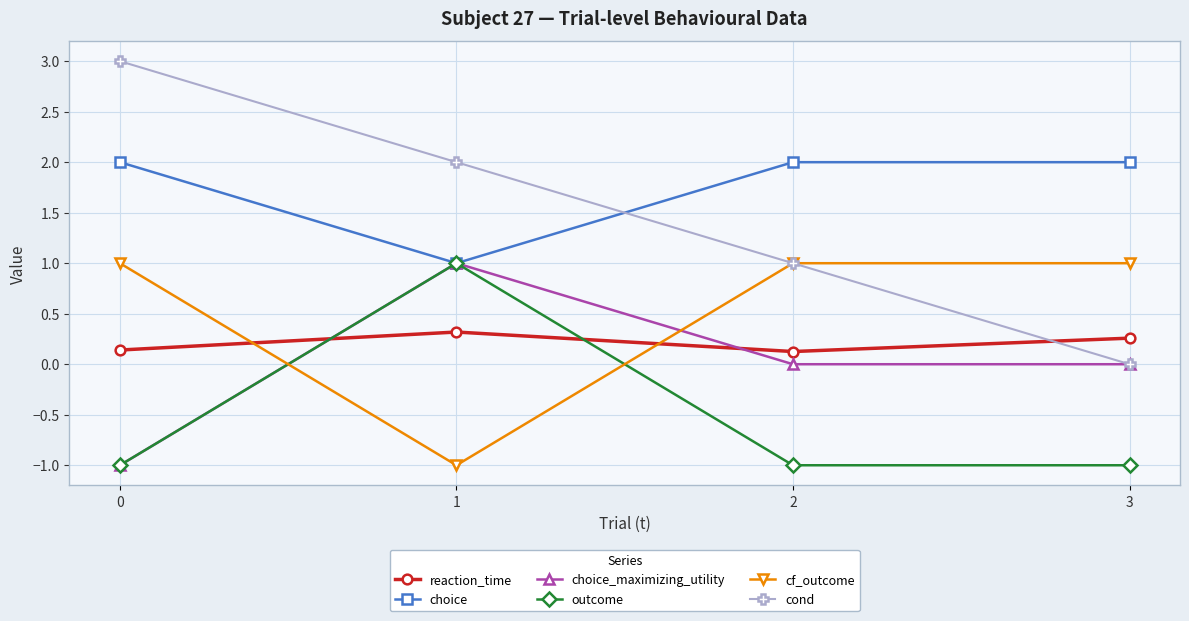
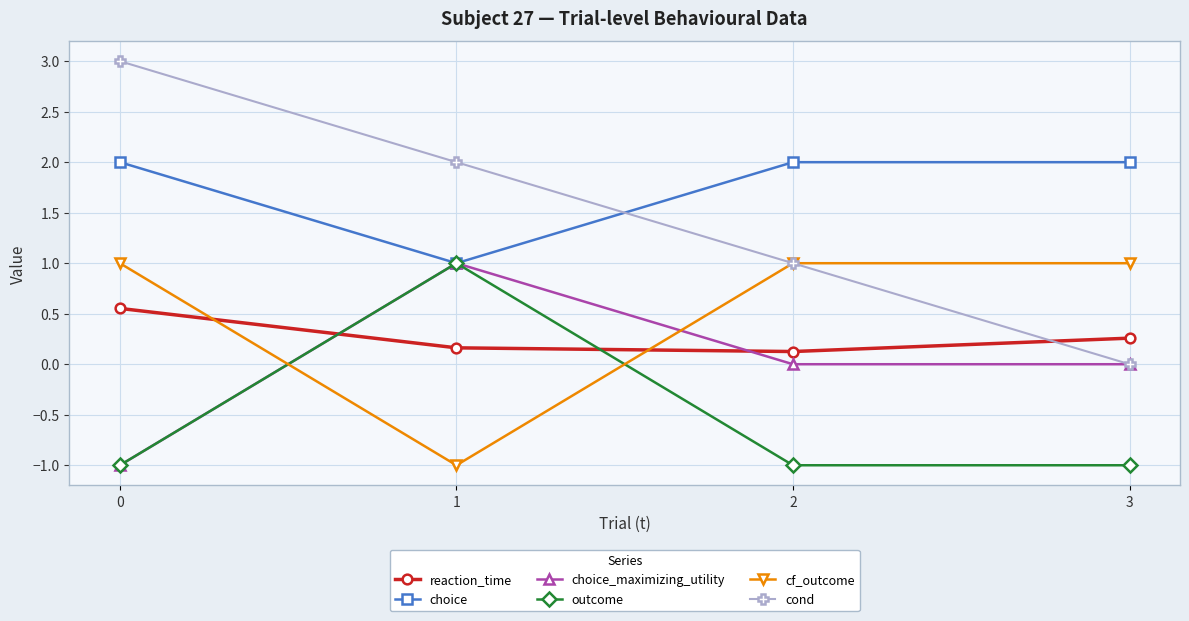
reaction_time, 0: 0.14 -> 0.55
reaction_time, 1: 0.32 -> 0.16
